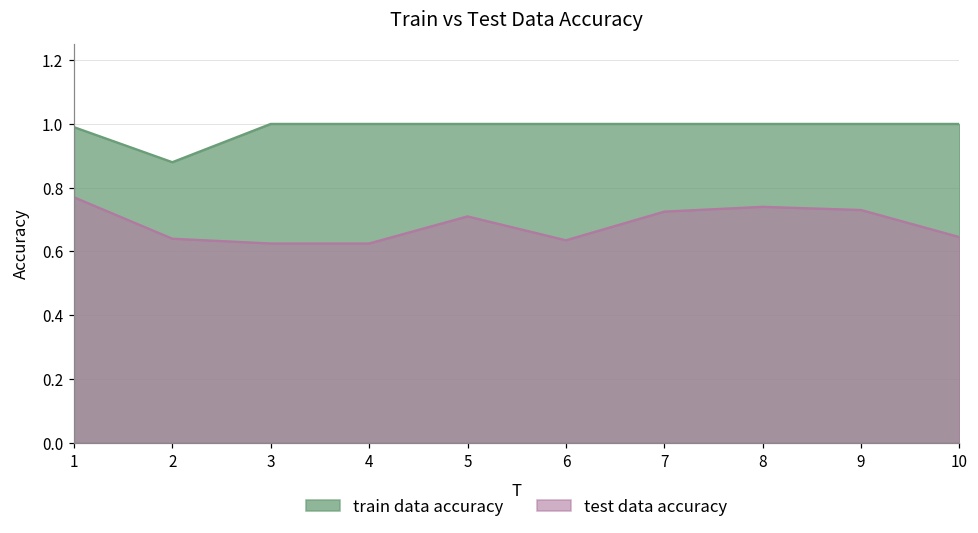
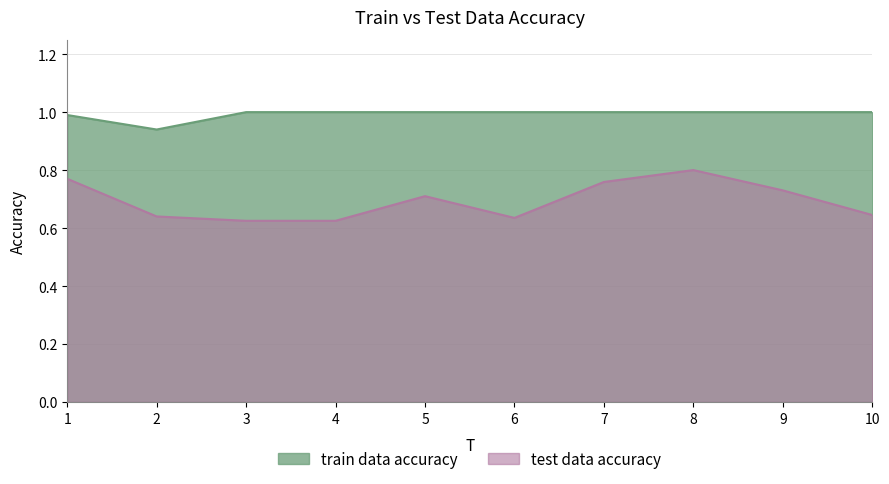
train data accuracy, 2: 0.88 -> 0.94
test data accuracy, 7: 0.73 -> 0.76
test data accuracy, 8: 0.74 -> 0.80
